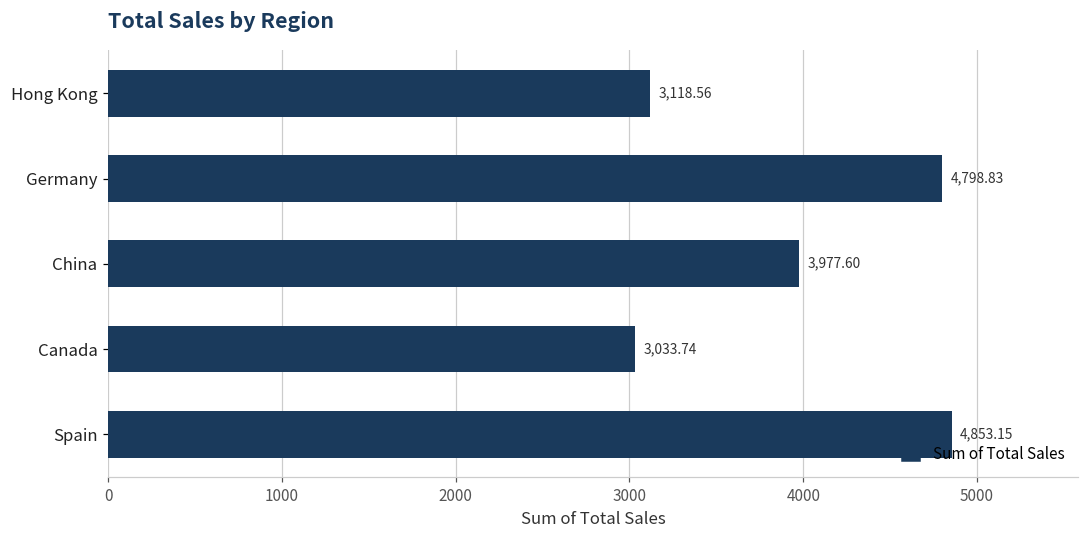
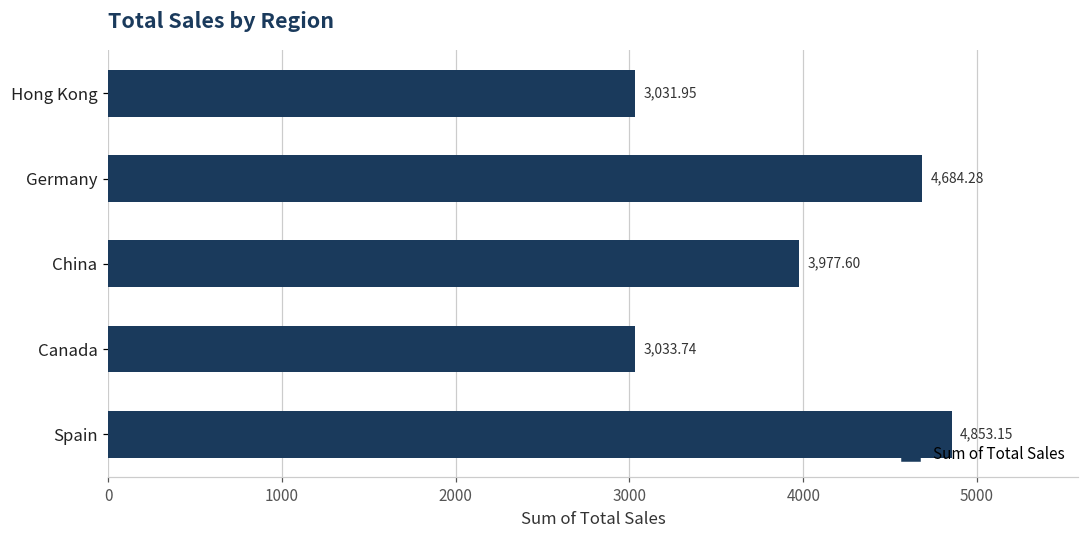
Hong Kong: 3,118.56 -> 3,031.95
Germany: 4,798.83 -> 4,684.28
